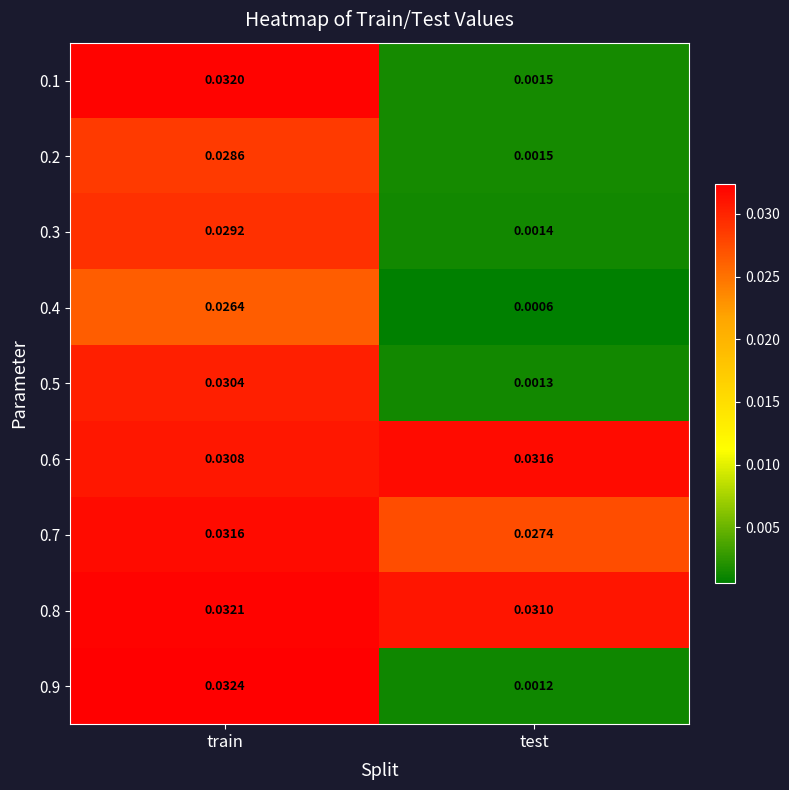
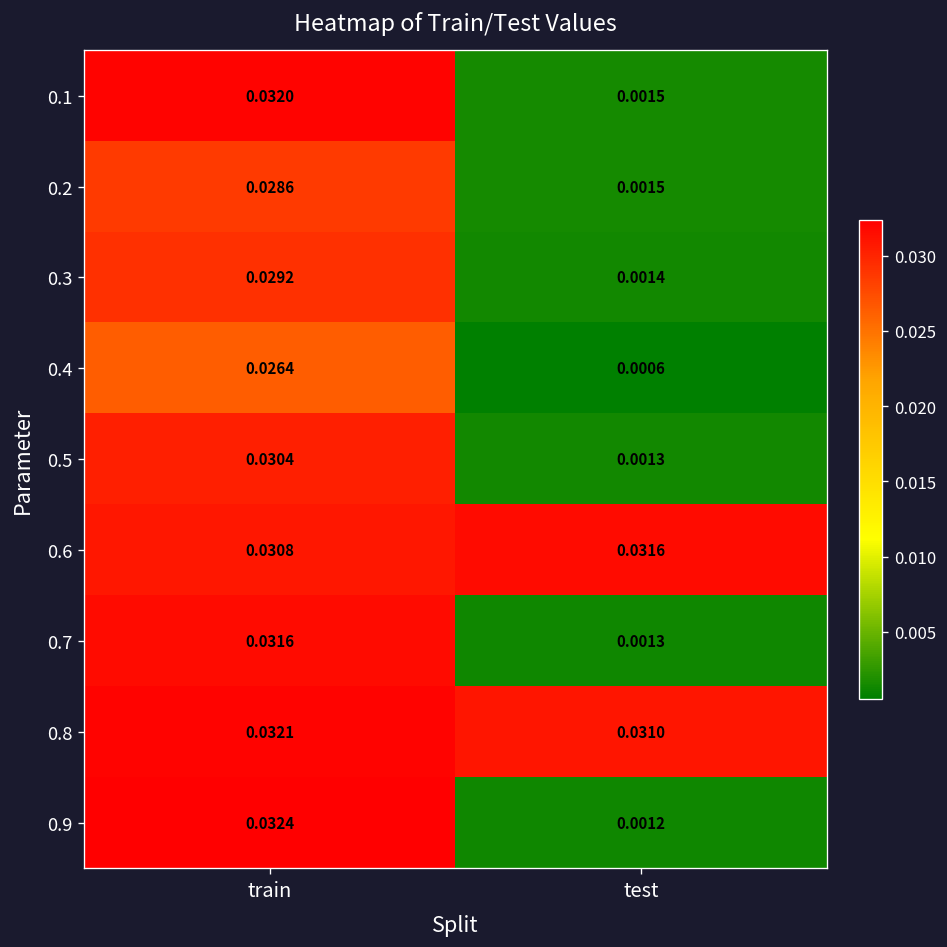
0.7, test: 0.0274 -> 0.0013
